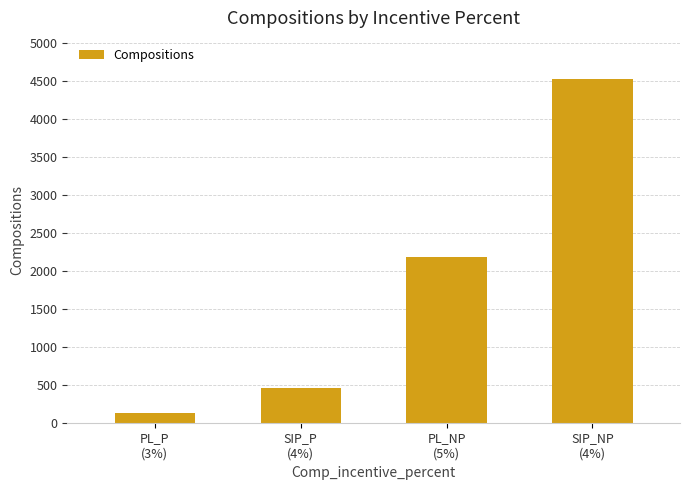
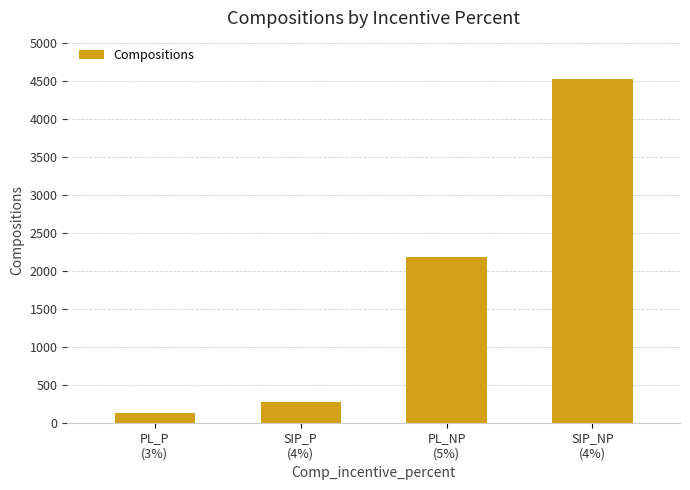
SIP_P (4%): 500 -> 300
